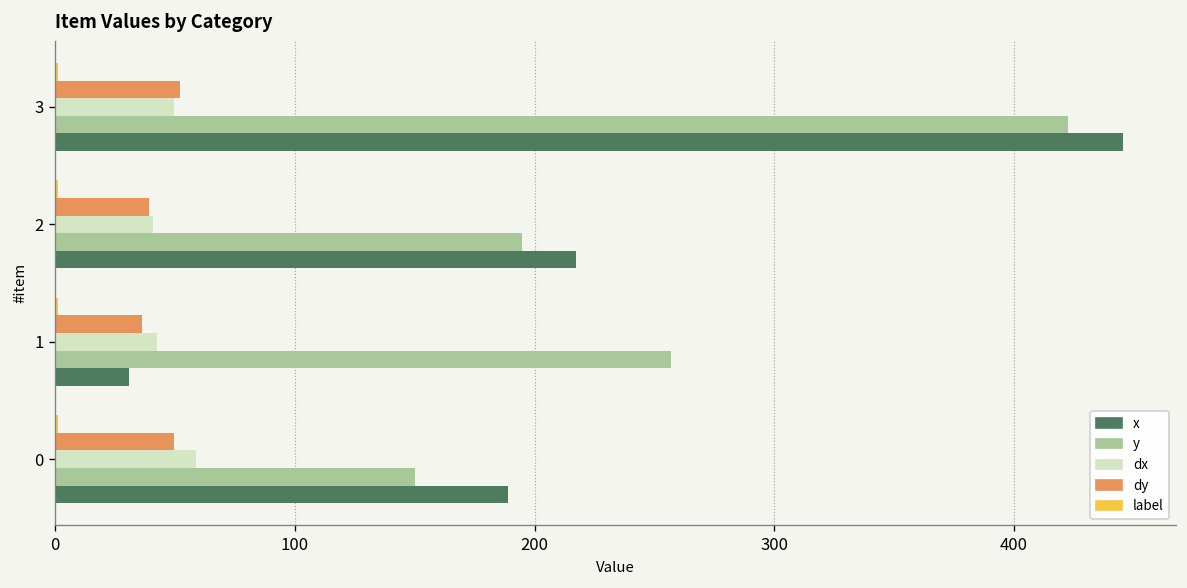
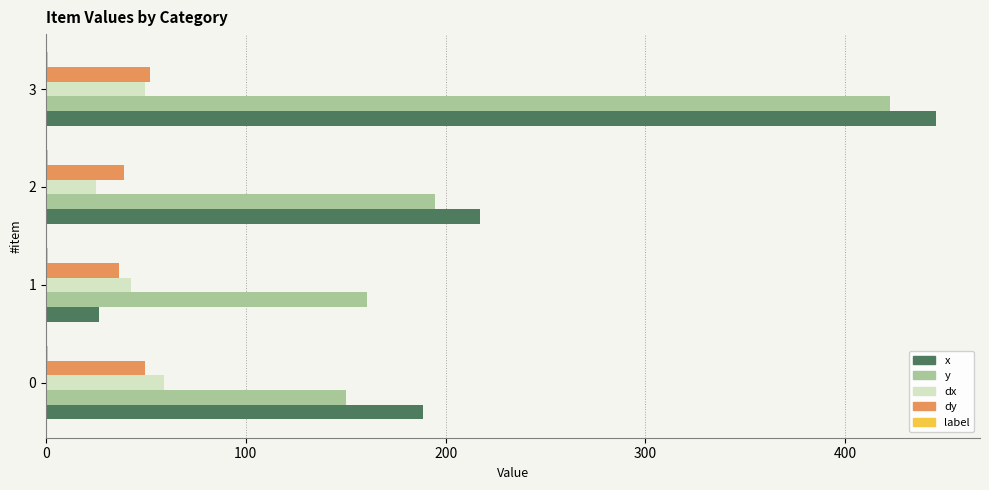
dx, 2: 41 -> 25
y, 1: 257 -> 161
x, 1: 31 -> 26
